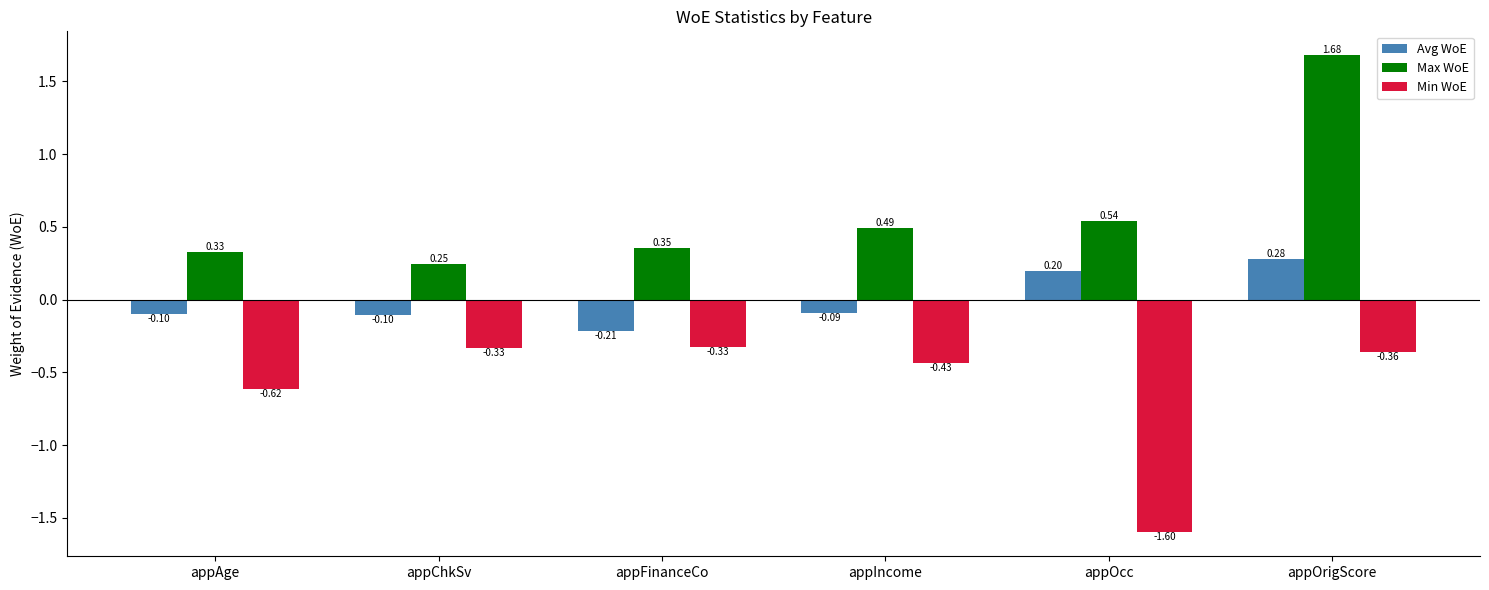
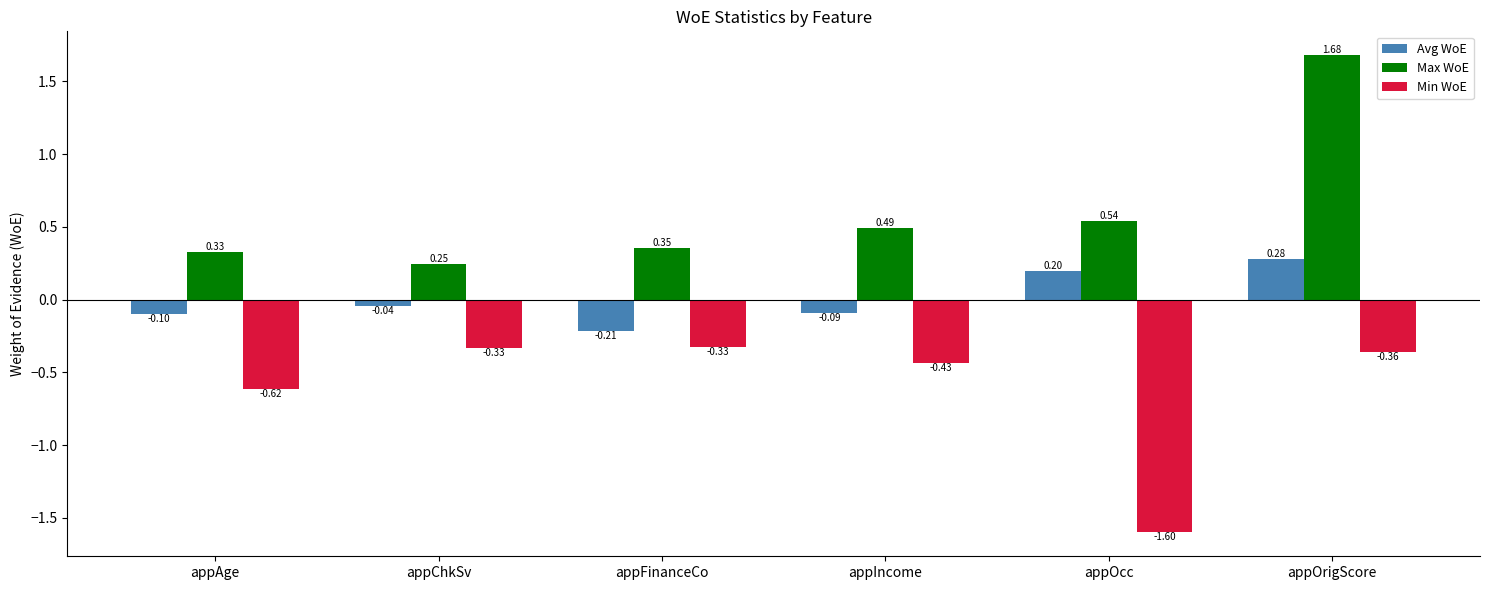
Avg WoE, appChkSv: -0.10 -> -0.04
